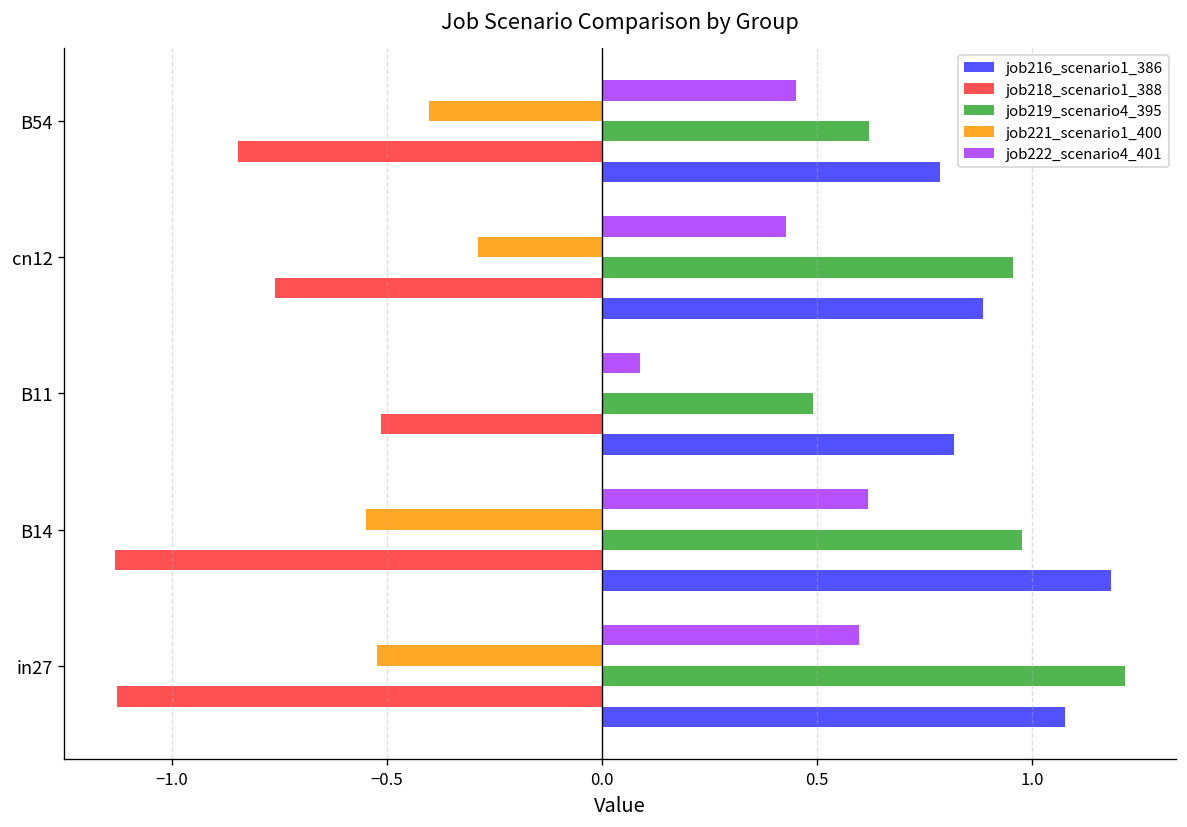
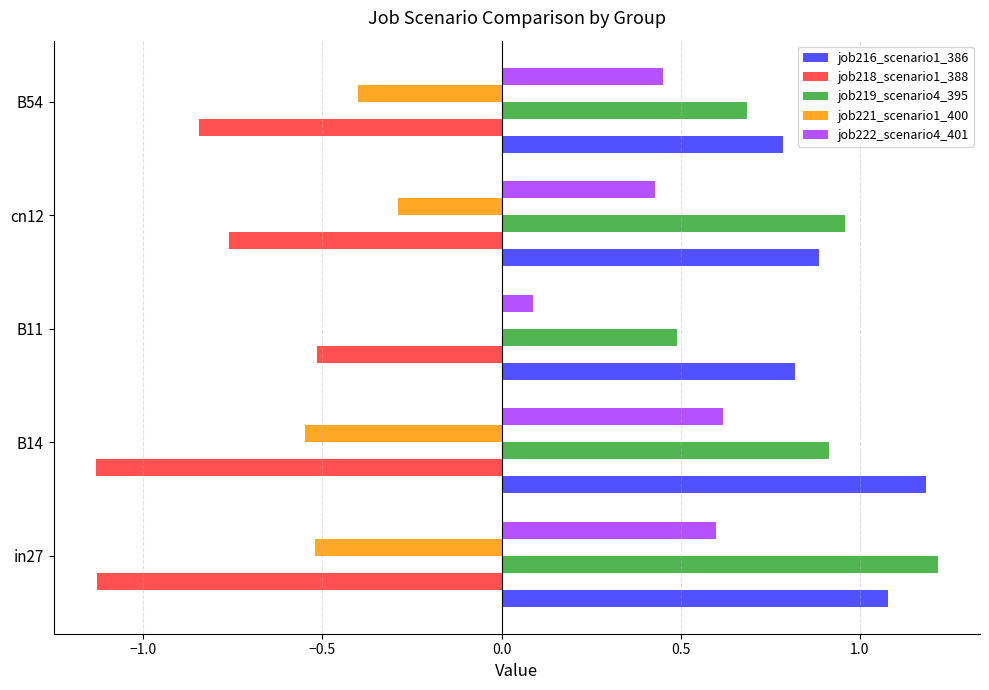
job219_scenario4_395, B54: 0.62 -> 0.68
job219_scenario4_395, B14: 0.98 -> 0.91
